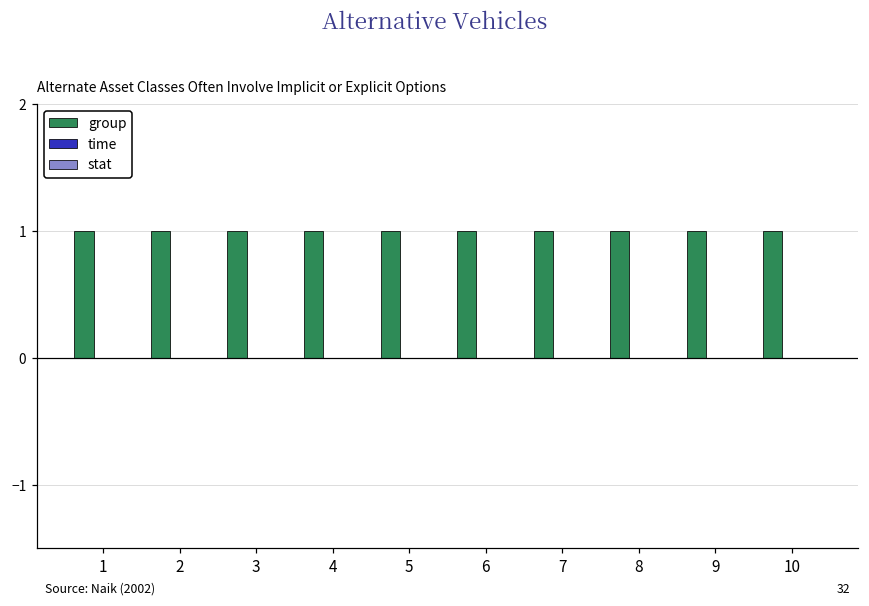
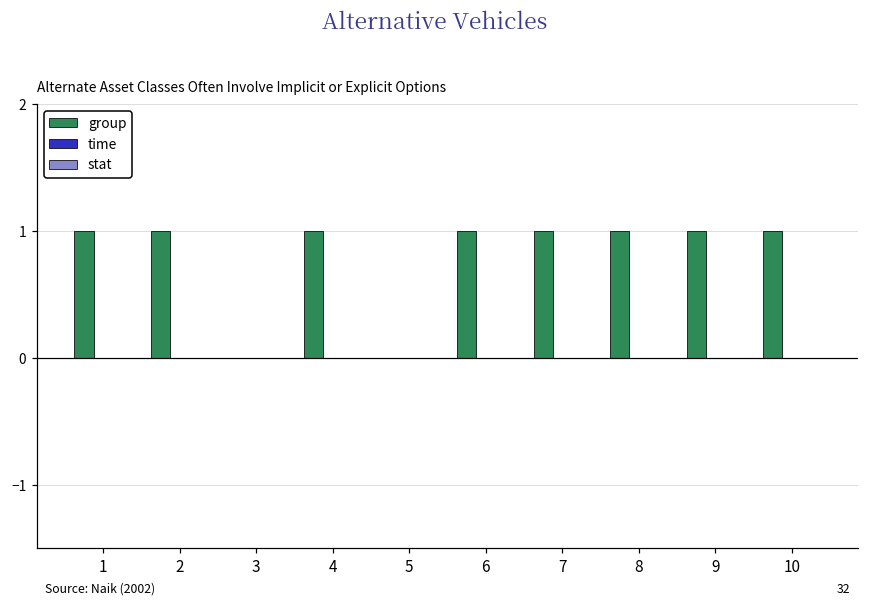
group, 3: 1 -> 0
group, 5: 1 -> 0
